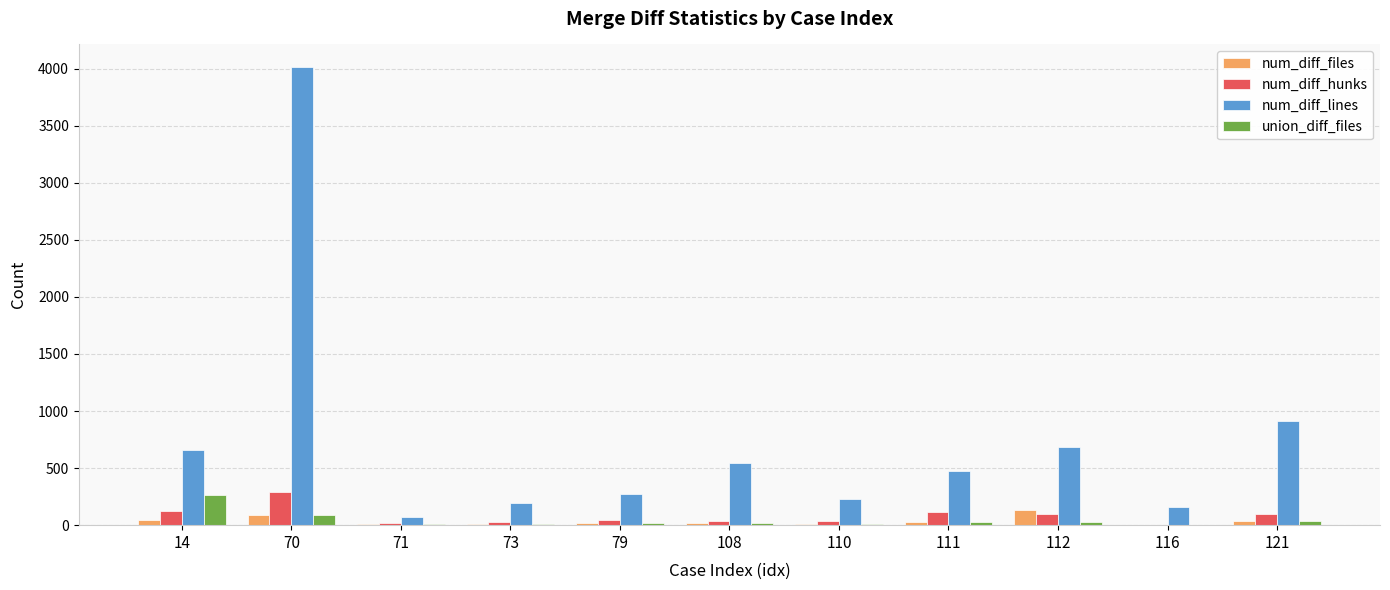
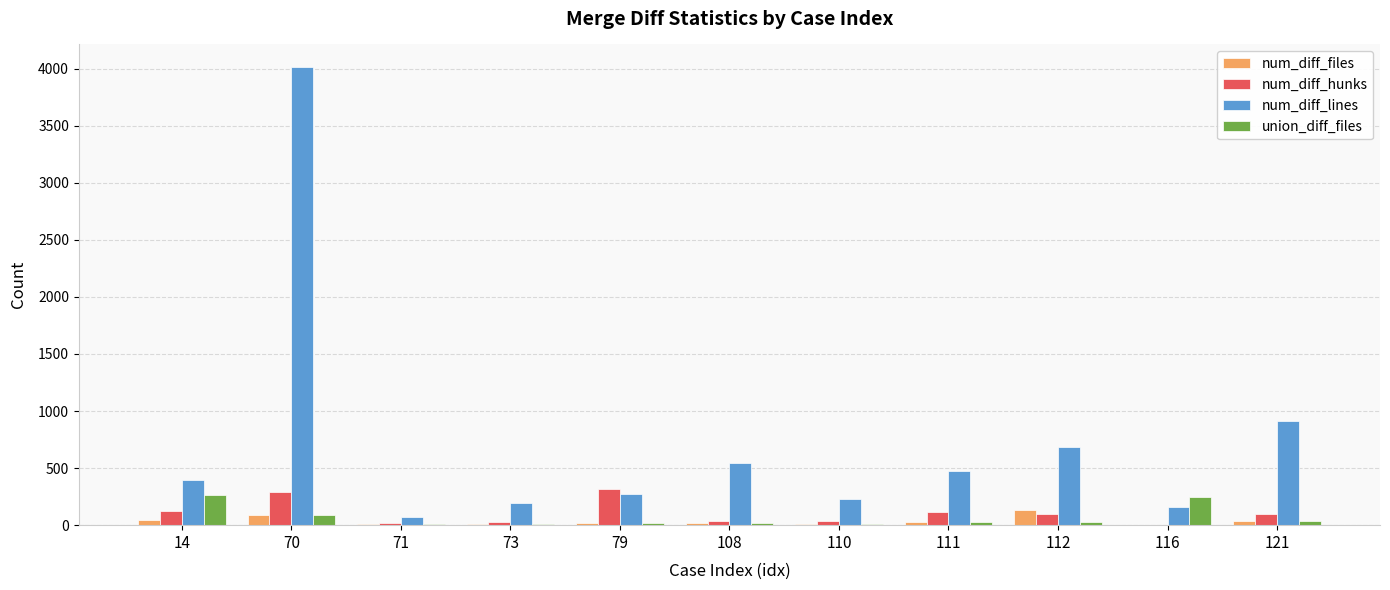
num_diff_lines, 14: 660 -> 390
num_diff_hunks, 79: 40 -> 320
union_diff_files, 116: 0 -> 250
